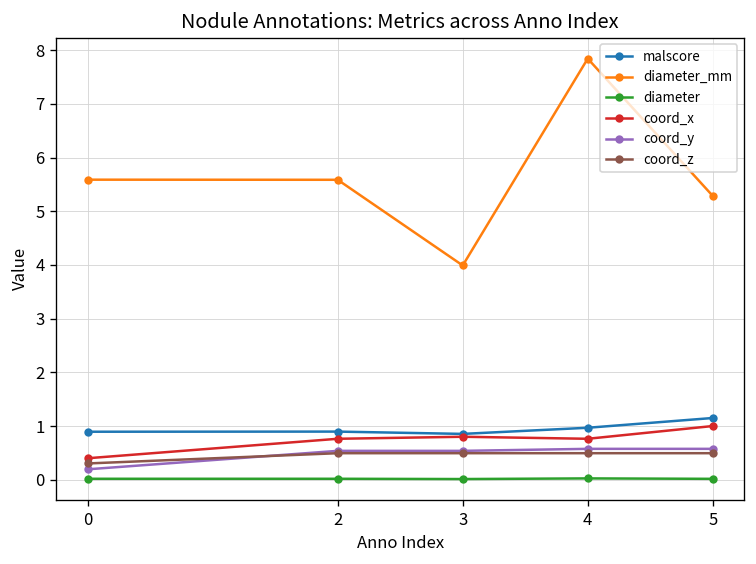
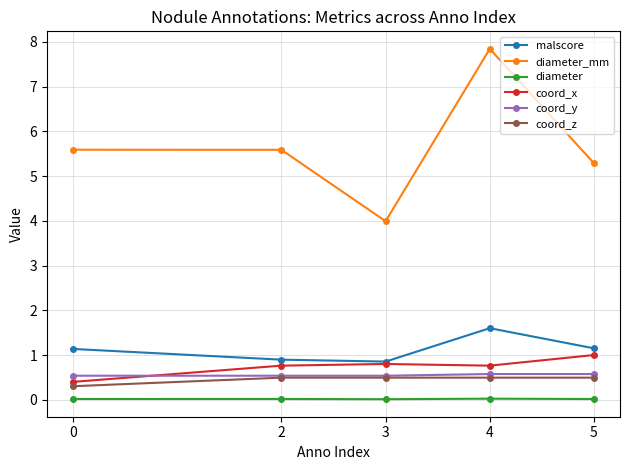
malscore, 0: 0.9 -> 1.1
coord_y, 0: 0.2 -> 0.5
malscore, 4: 1.0 -> 1.6
